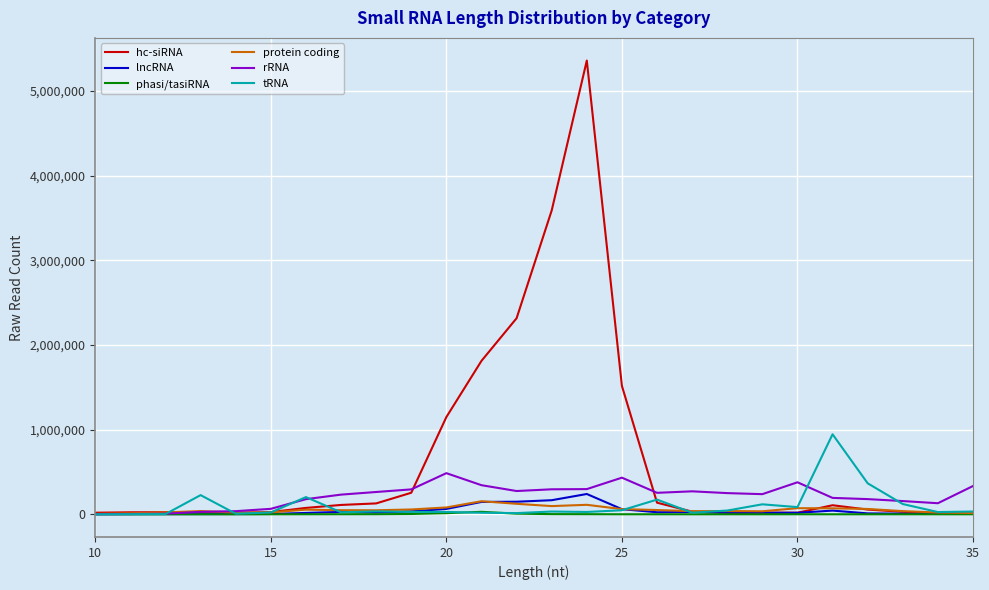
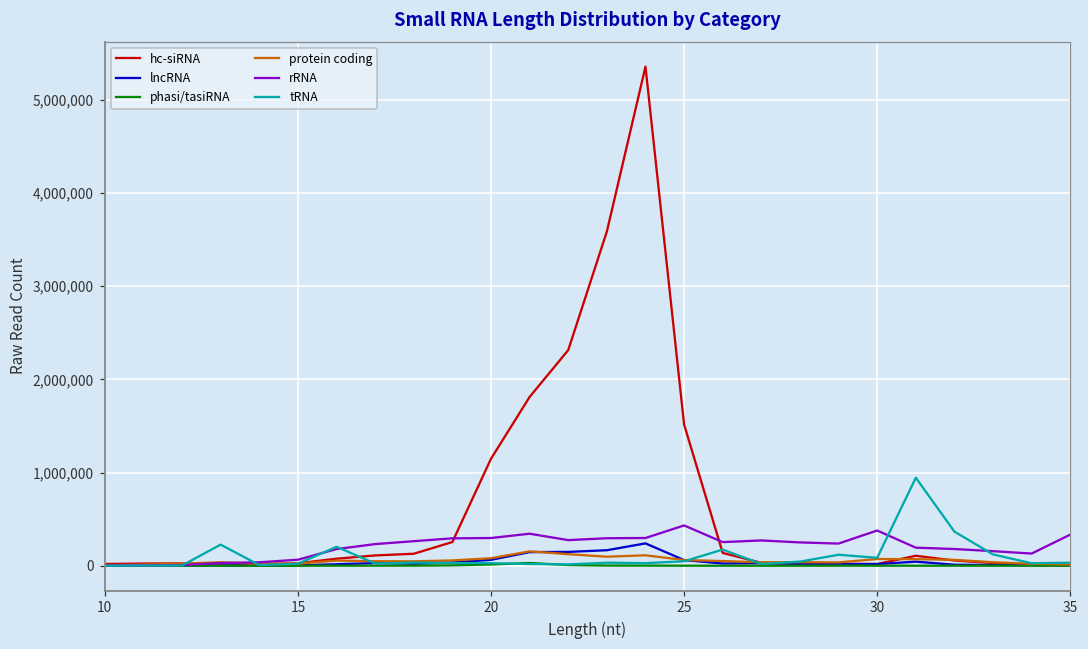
rRNA, 20: 500,000 -> 300,000
